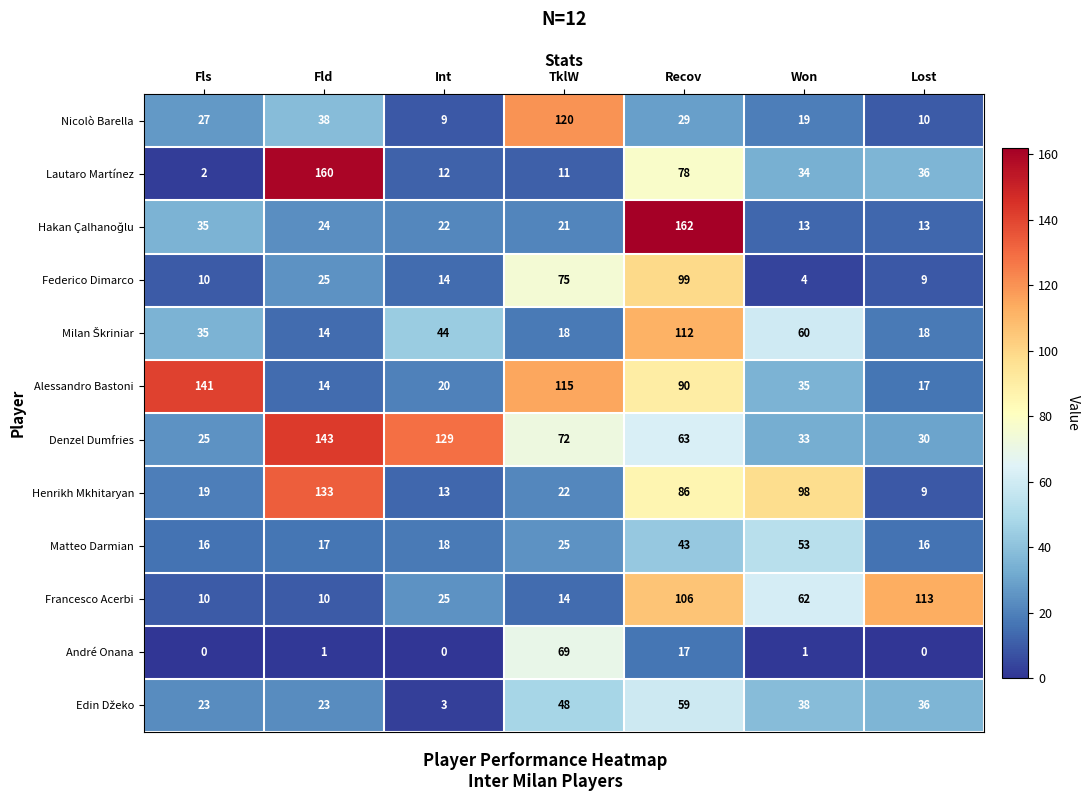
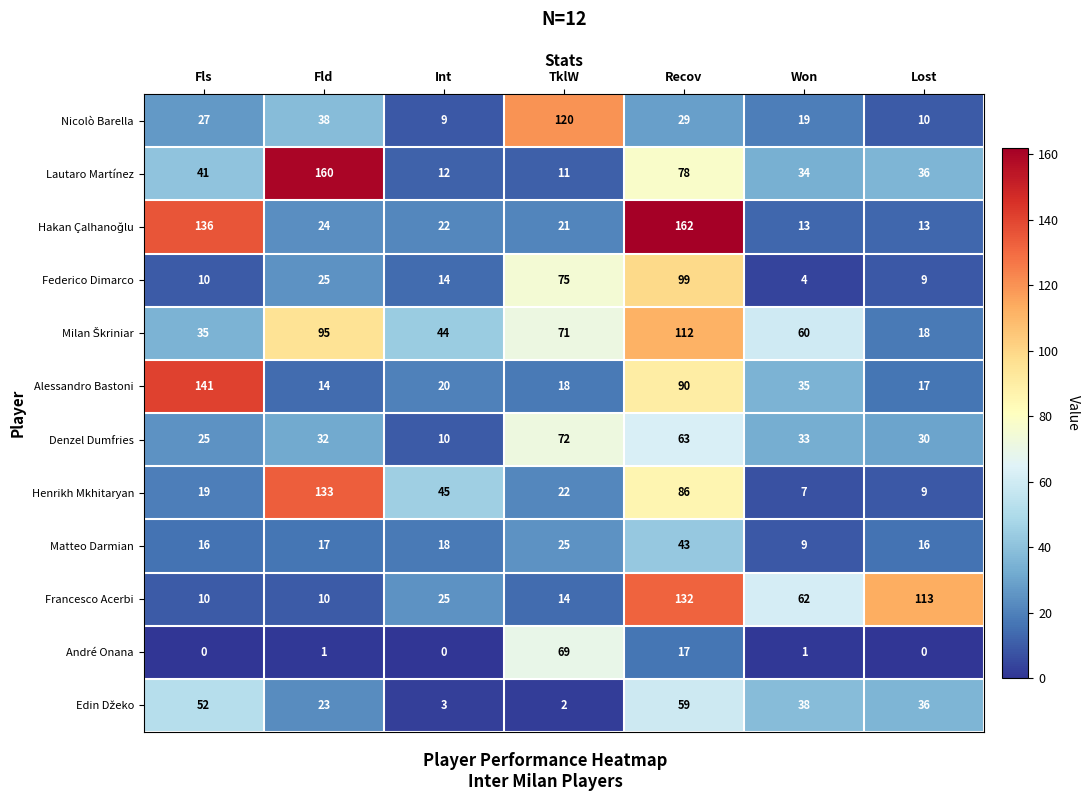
Lautaro Martínez, Fls: 2 -> 41
Hakan Çalhanoğlu, Fls: 35 -> 136
Milan Škriniar, Fld: 14 -> 95
Milan Škriniar, TklW: 18 -> 71
Alessandro Bastoni, TklW: 115 -> 18
Denzel Dumfries, Fld: 143 -> 32
Denzel Dumfries, Int: 129 -> 10
Henrikh Mkhitaryan, Int: 13 -> 45
Henrikh Mkhitaryan, Won: 98 -> 7
Matteo Darmian, Won: 53 -> 9
Francesco Acerbi, Recov: 106 -> 132
Edin Džeko, Fls: 23 -> 52
Edin Džeko, TklW: 48 -> 2
